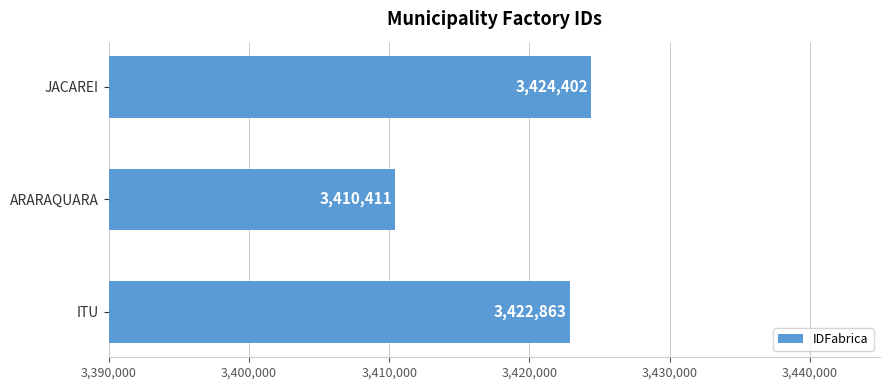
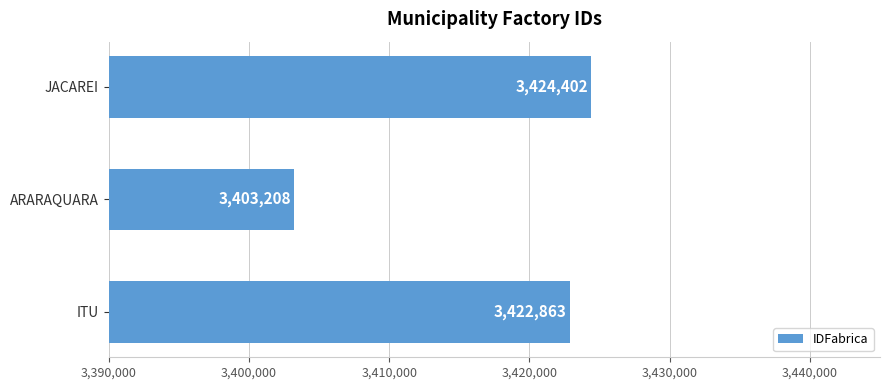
ARARAQUARA: 3,410,411 -> 3,403,208
